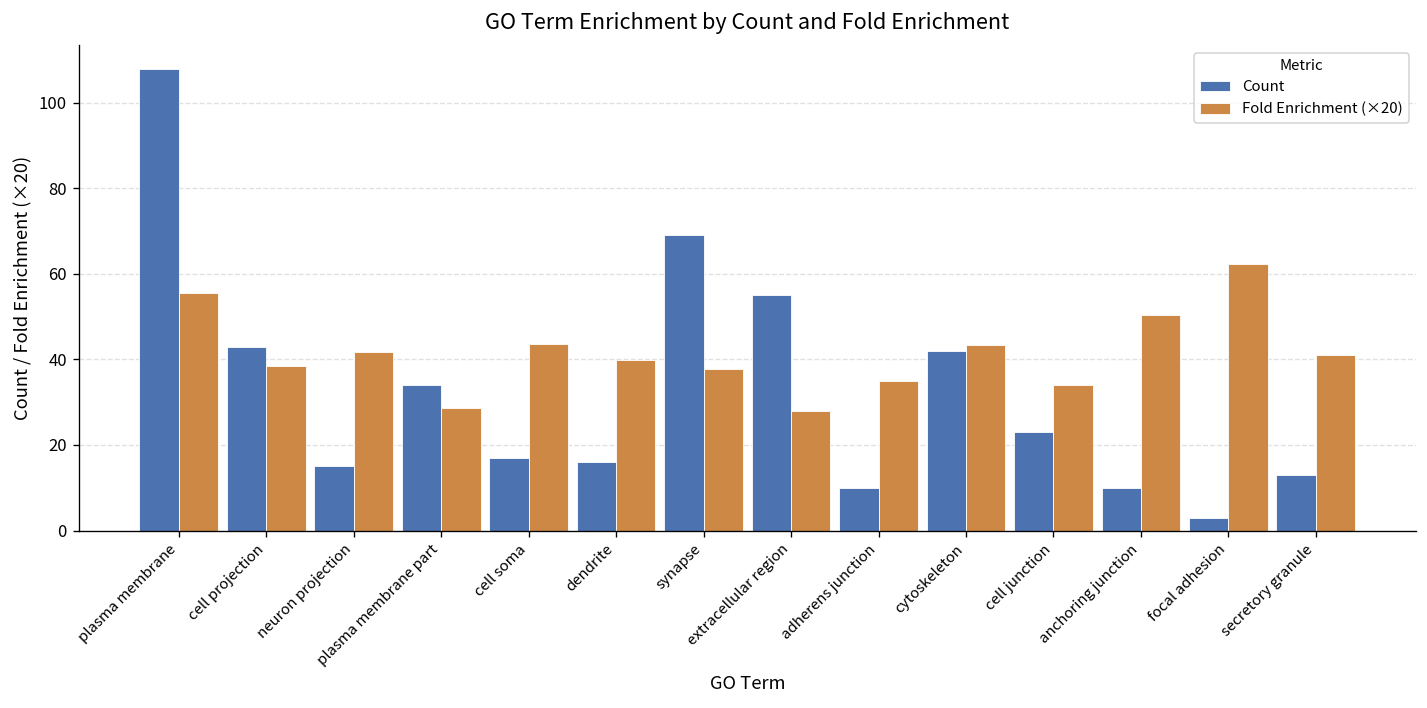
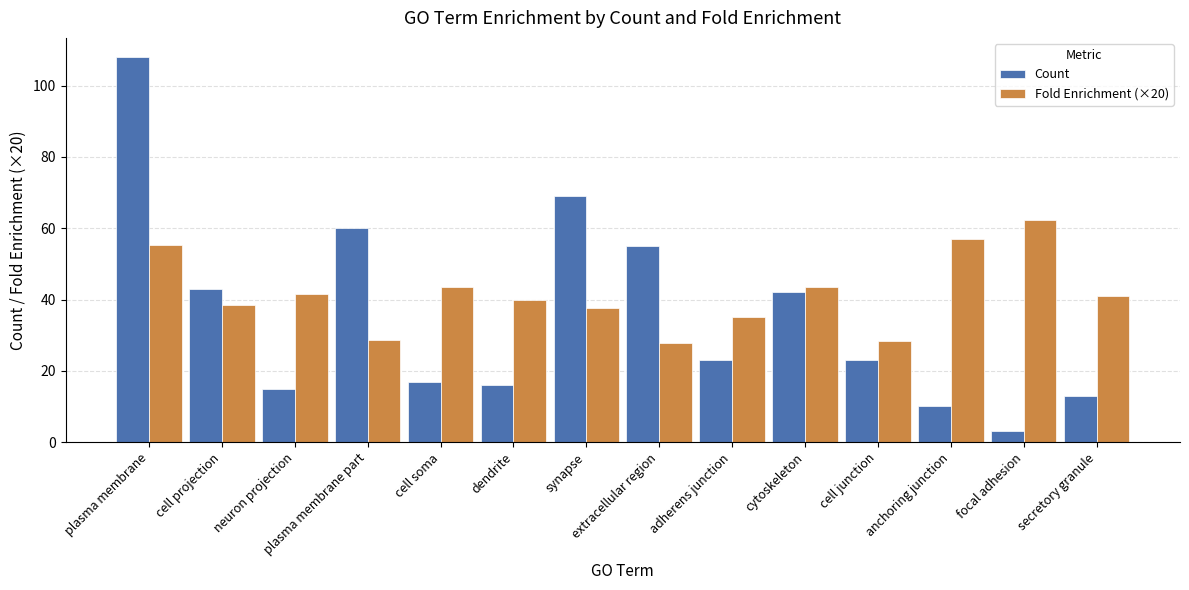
Count, plasma membrane part: 34 -> 60
Count, adherens junction: 10 -> 23
Fold Enrichment (×20), cell junction: 34 -> 28
Fold Enrichment (×20), anchoring junction: 50 -> 57
